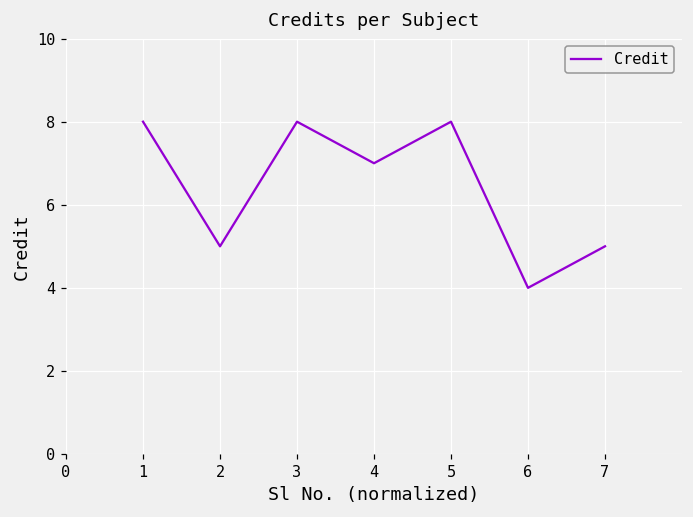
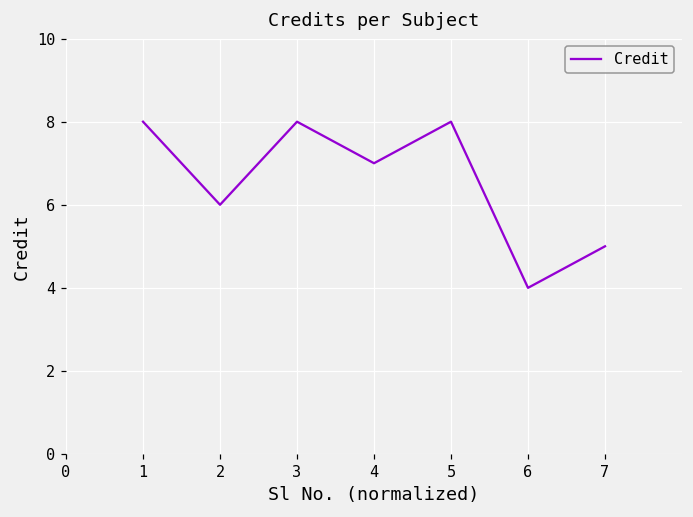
2: 5 -> 6
